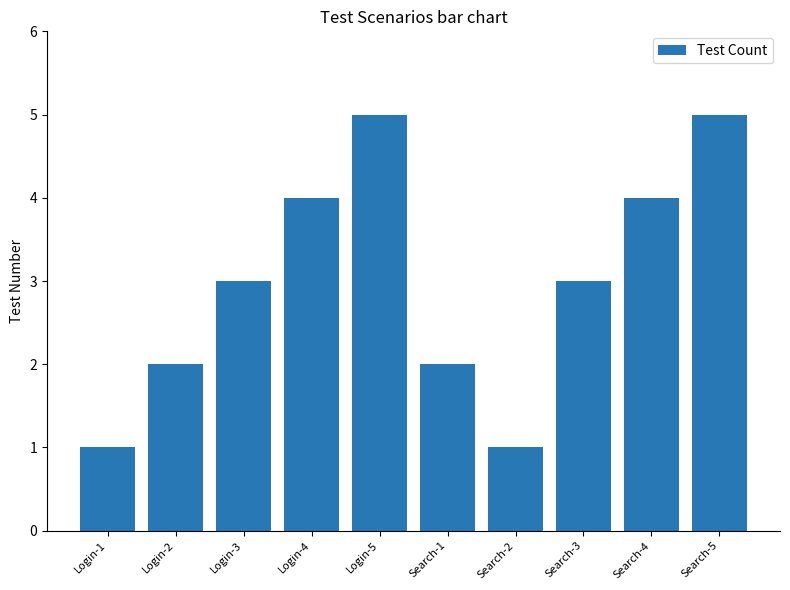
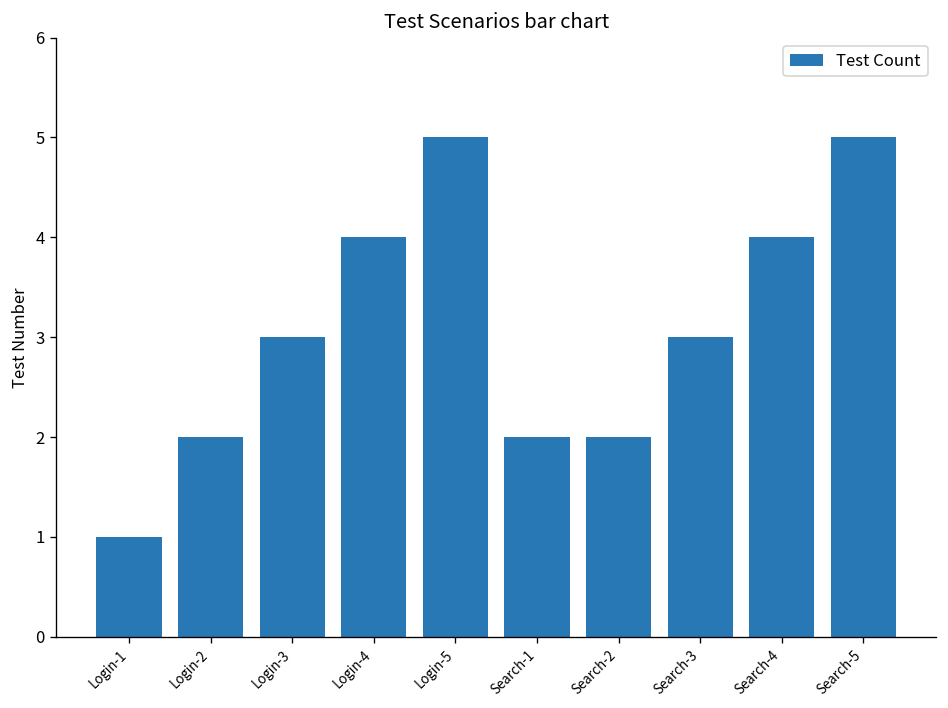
Search-2: 1 -> 2
